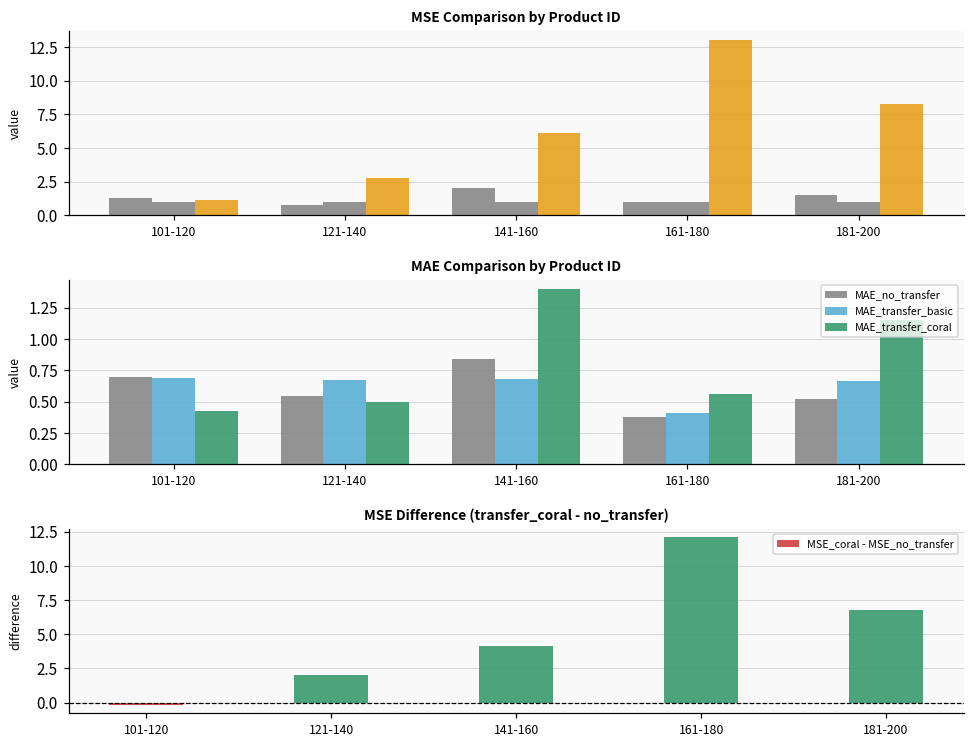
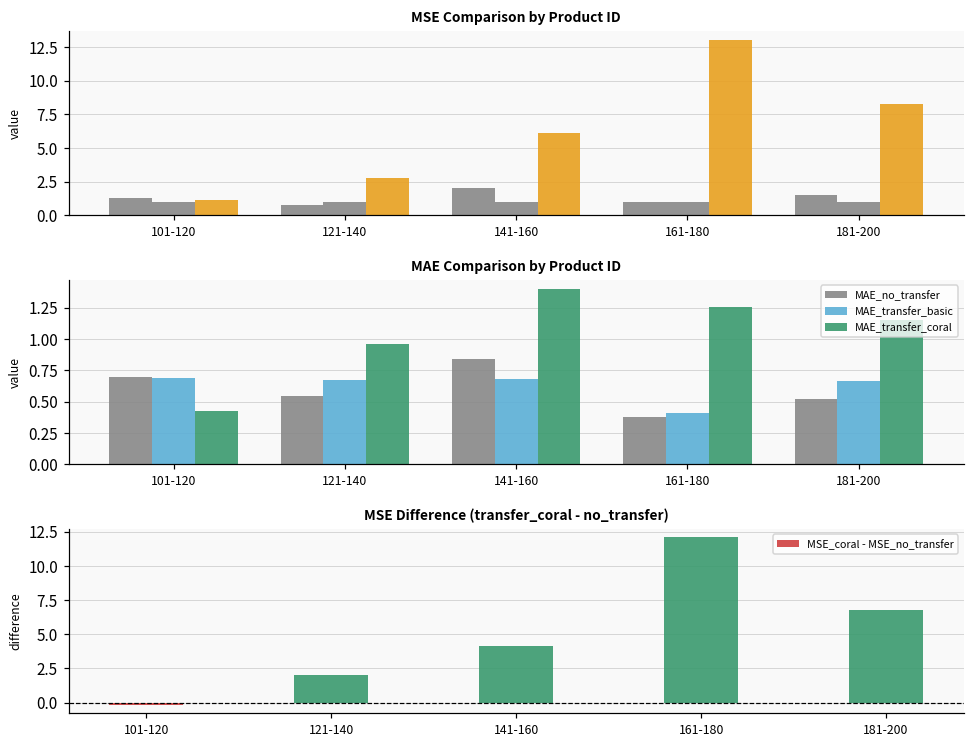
MAE Comparison by Product ID, MAE_transfer_coral, 121-140: 0.50 -> 0.96
MAE Comparison by Product ID, MAE_transfer_coral, 161-180: 0.56 -> 1.25
